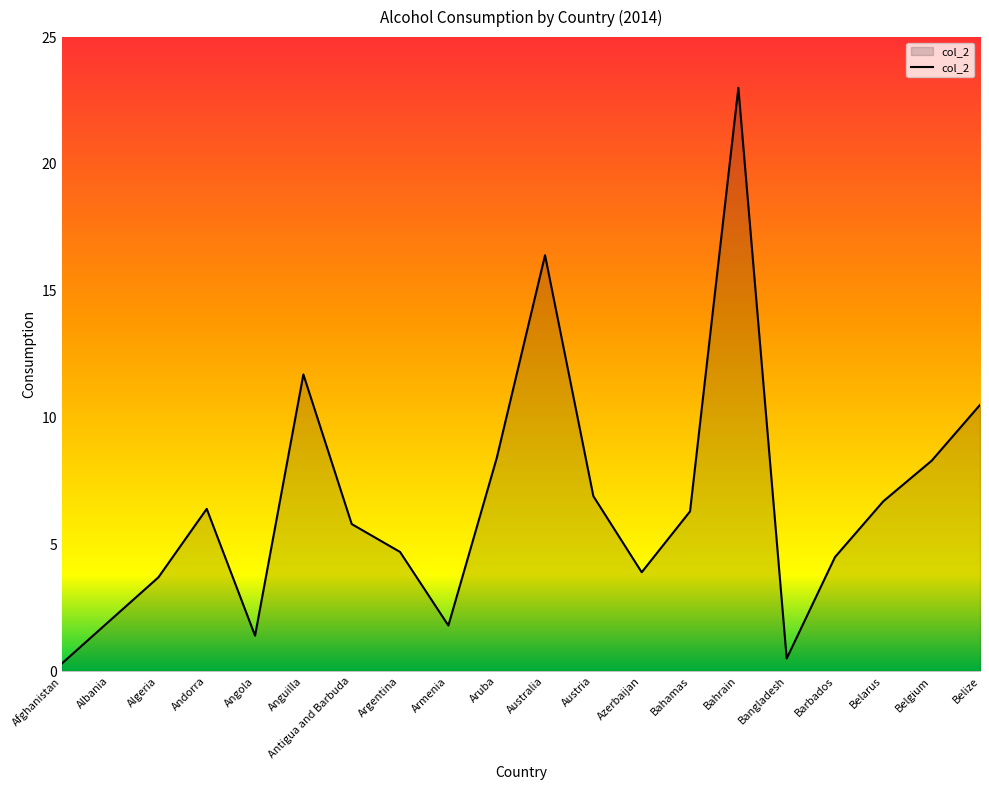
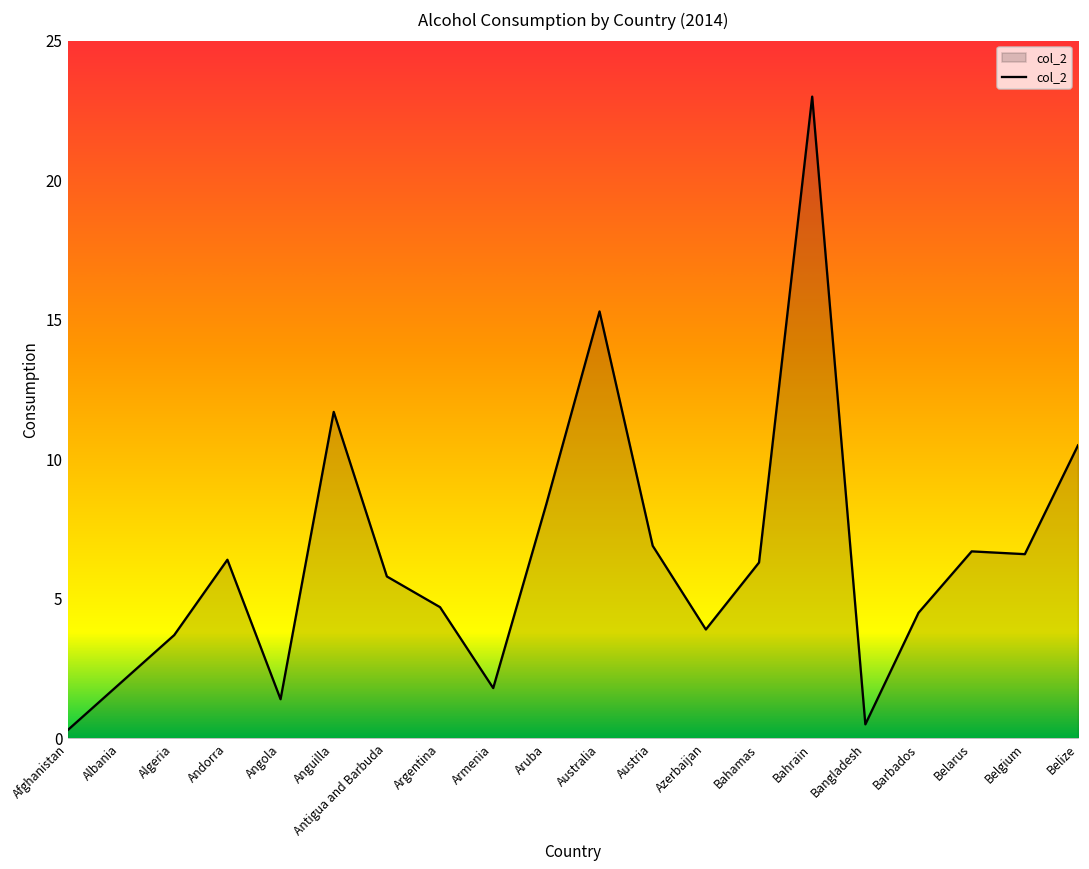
Australia: 16.4 -> 15.3
Belgium: 8.3 -> 6.6
